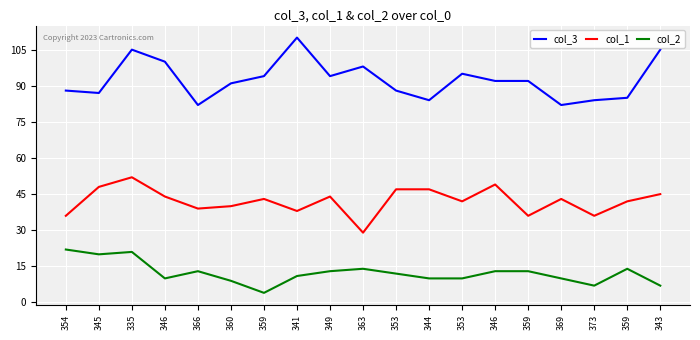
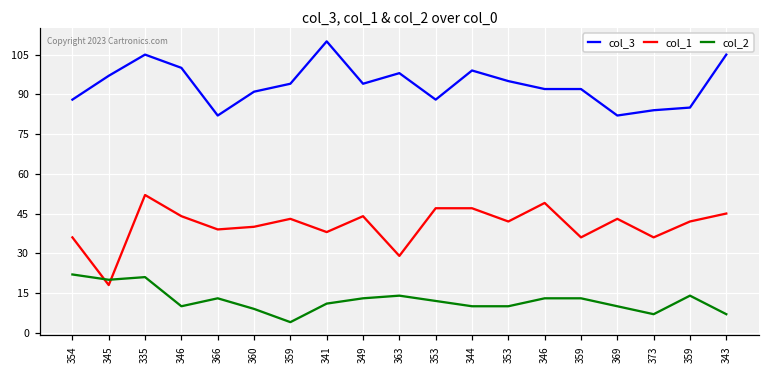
col_3, 345: 87 -> 97
col_1, 345: 48 -> 18
col_3, 344: 84 -> 99
